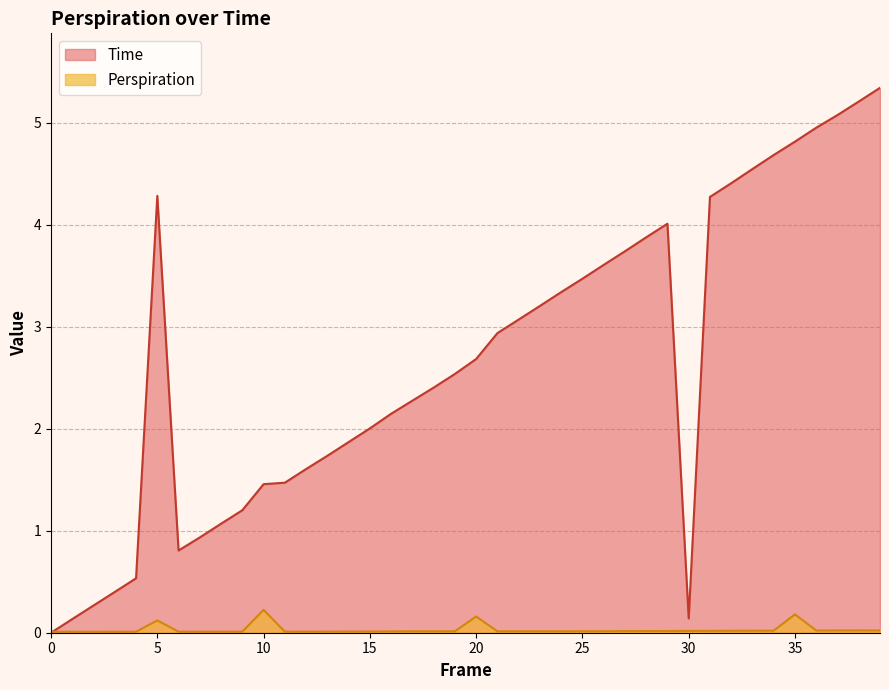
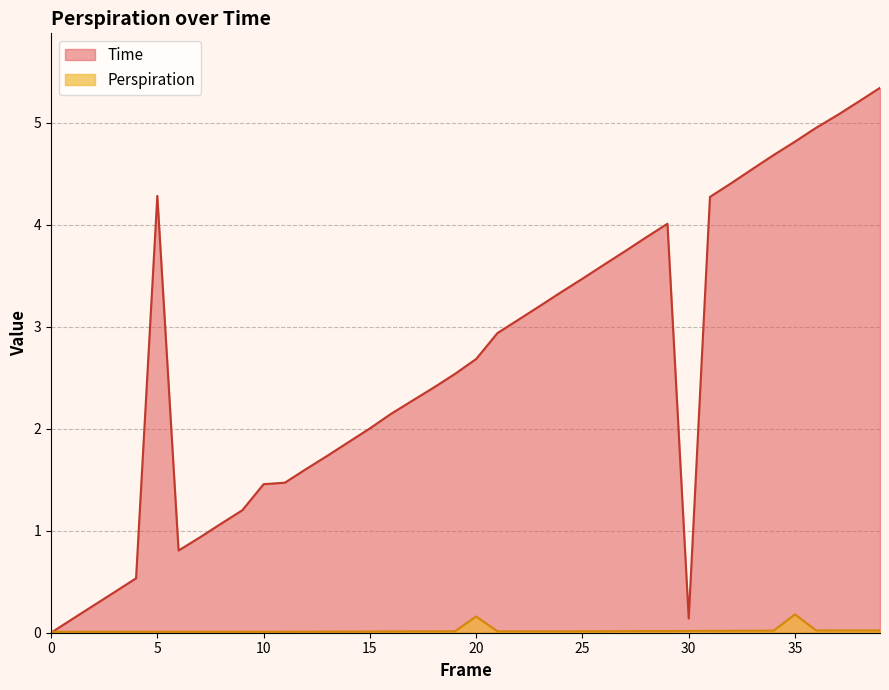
Perspiration, 5: 0.12 -> 0.01
Perspiration, 10: 0.22 -> 0.01
